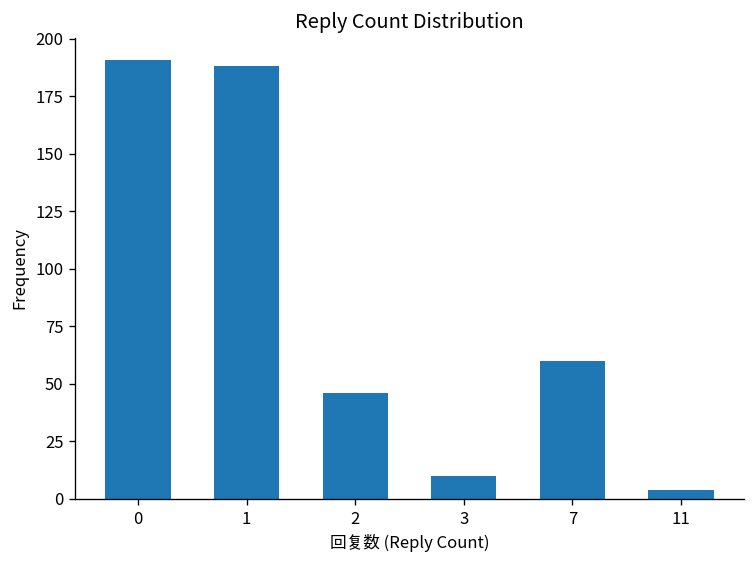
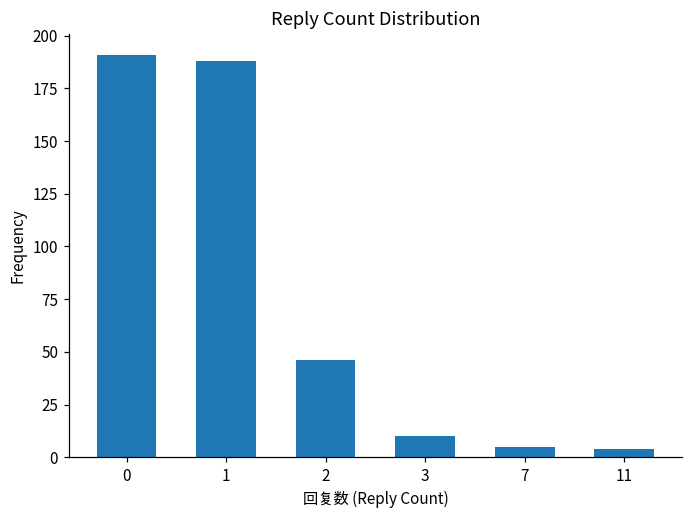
7: 60 -> 5
